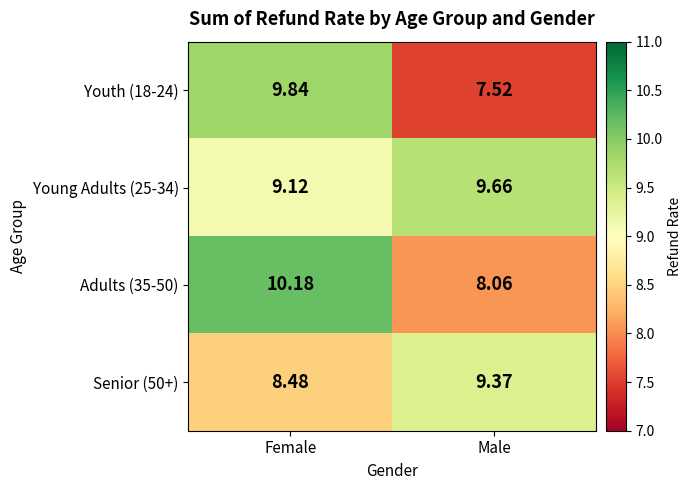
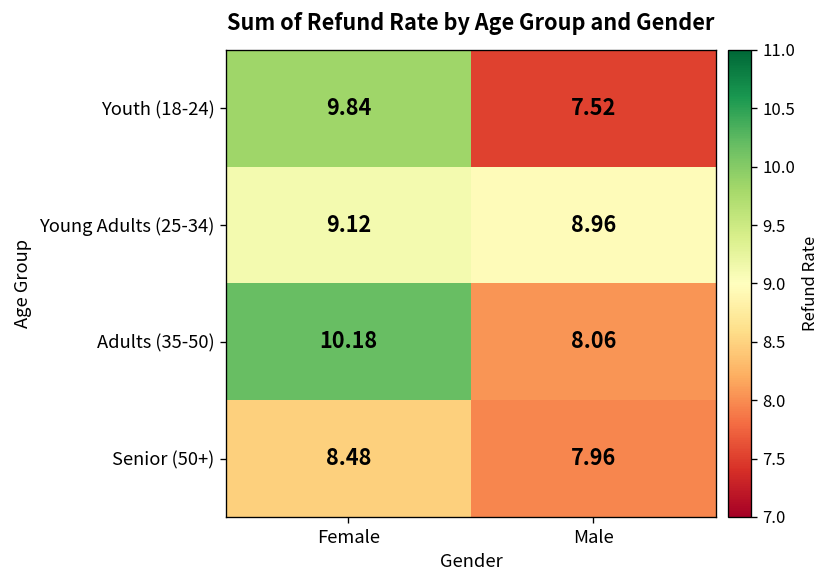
Young Adults (25-34), Male: 9.66 -> 8.96
Senior (50+), Male: 9.37 -> 7.96
